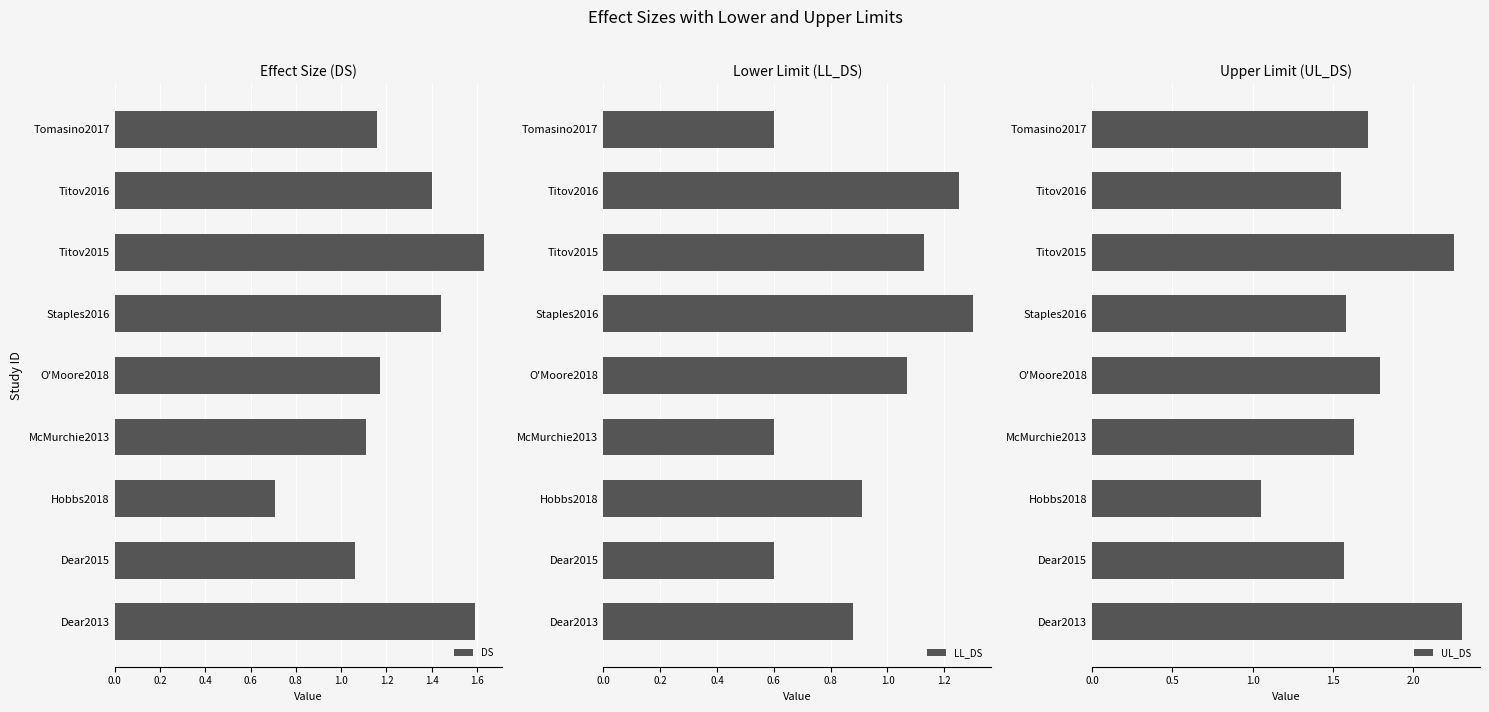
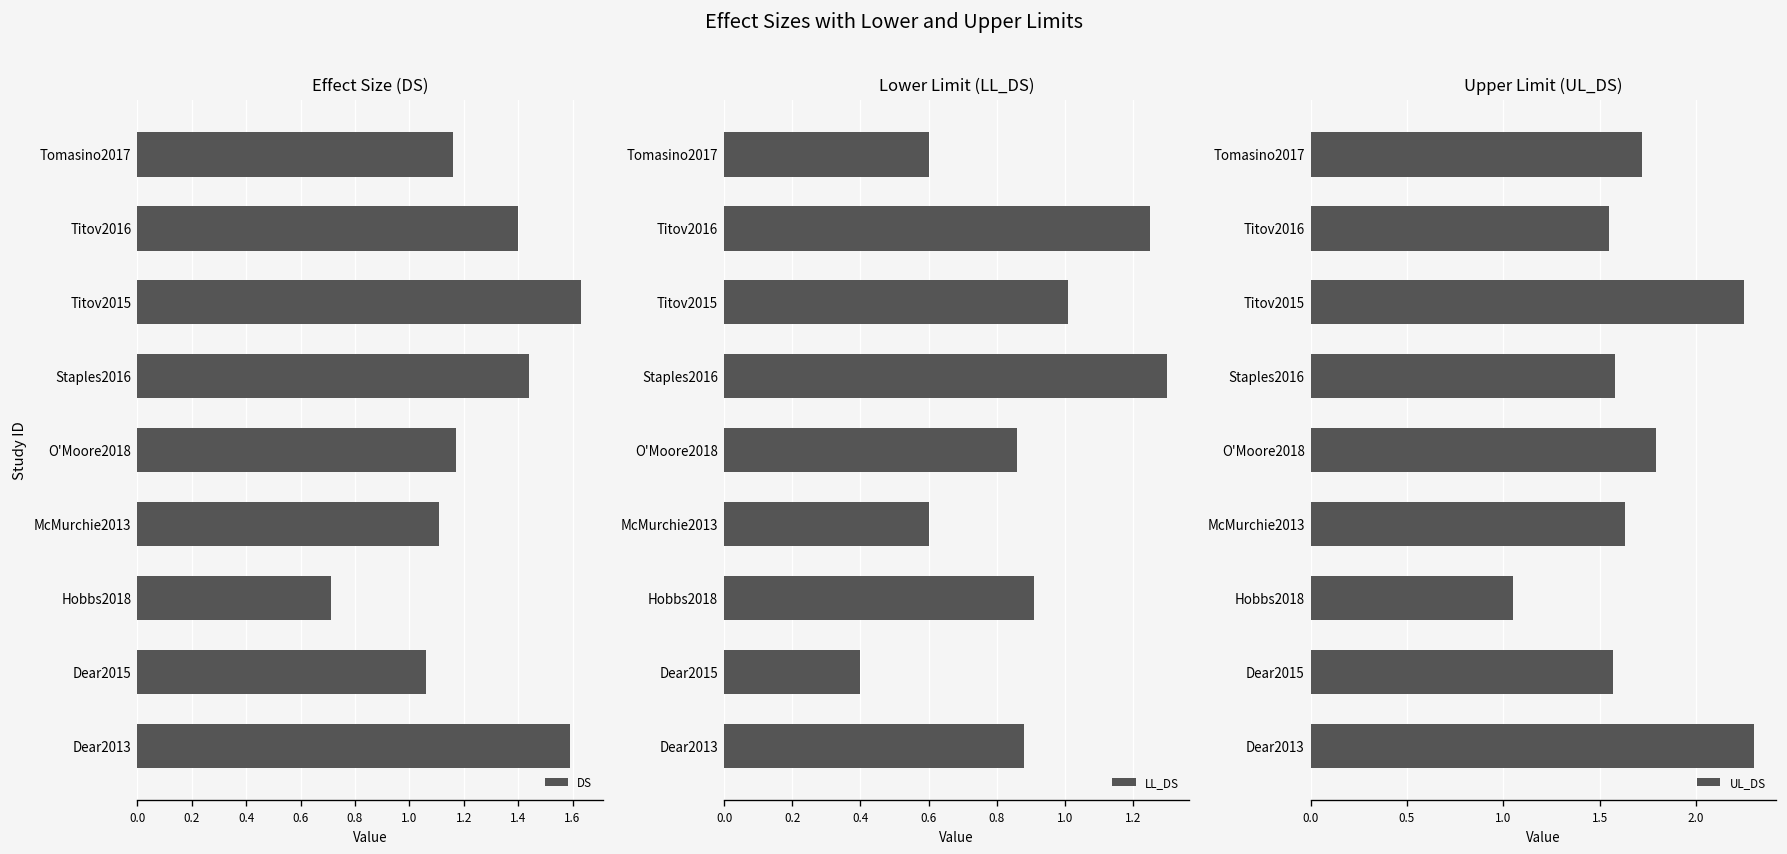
Lower Limit (LL_DS), Titov2015: 1.13 -> 1.01
Lower Limit (LL_DS), O'Moore2018: 1.07 -> 0.86
Lower Limit (LL_DS), Dear2015: 0.6 -> 0.4
